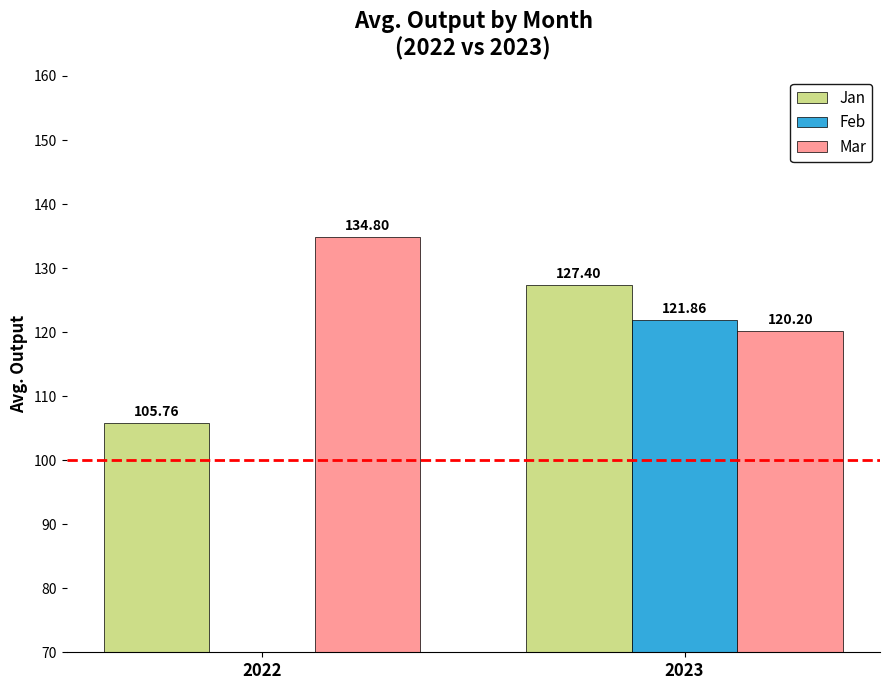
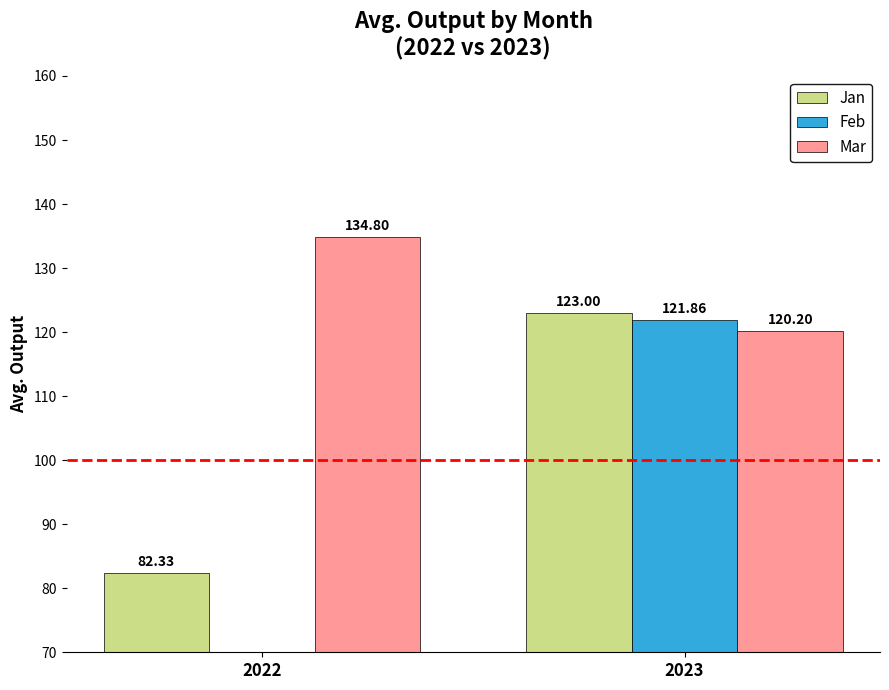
Jan, 2022: 105.76 -> 82.33
Jan, 2023: 127.40 -> 123.00
